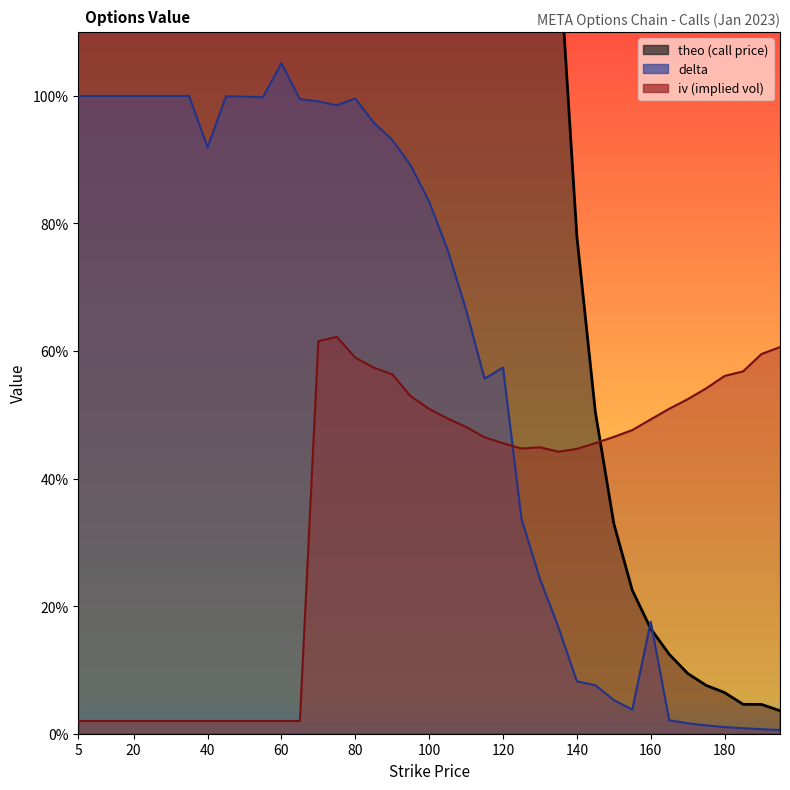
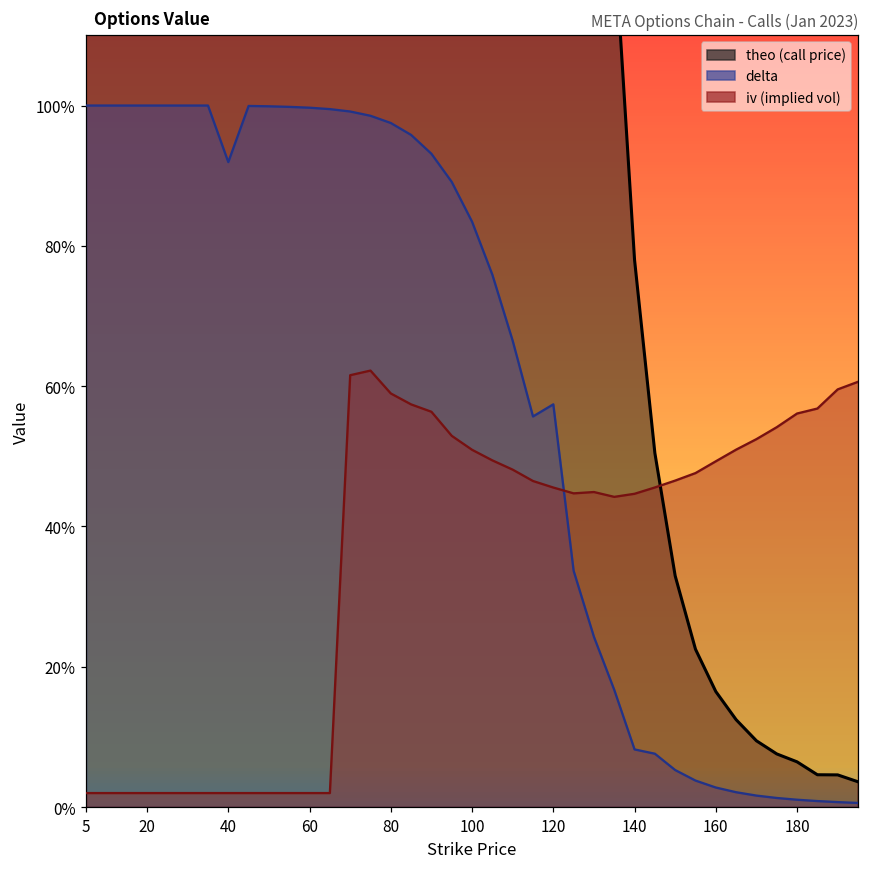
delta, 60: 105% -> 100%
delta, 80: 100% -> 98%
delta, 160: 18% -> 3%
